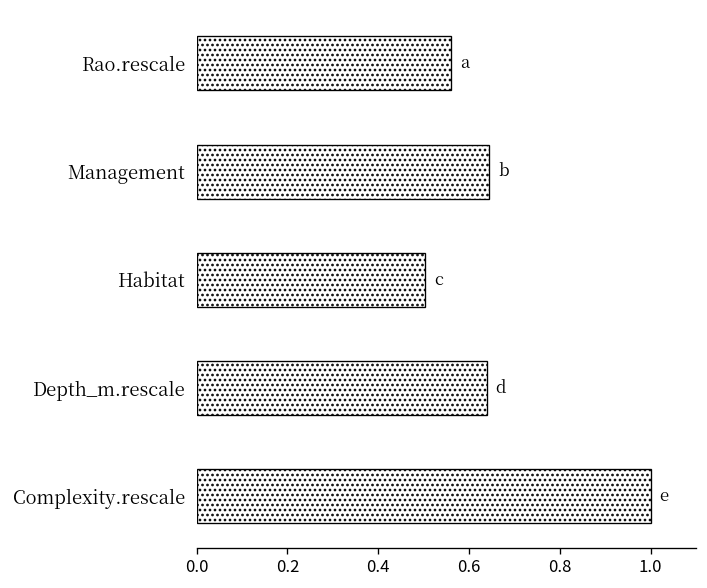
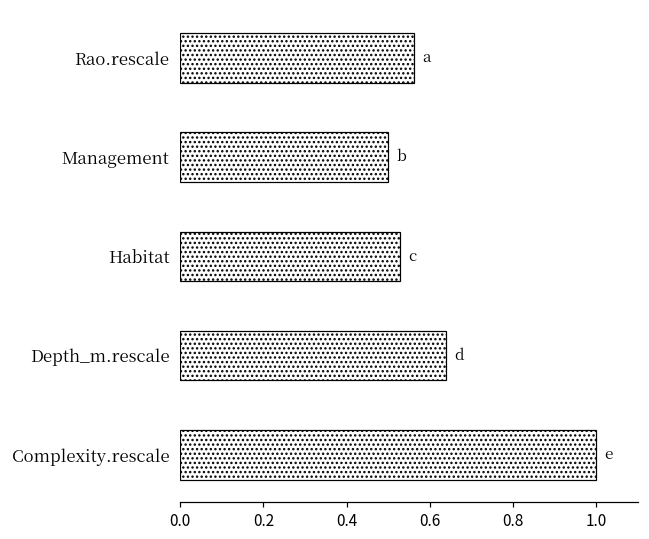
Management: 0.64 -> 0.50
Habitat: 0.50 -> 0.53
